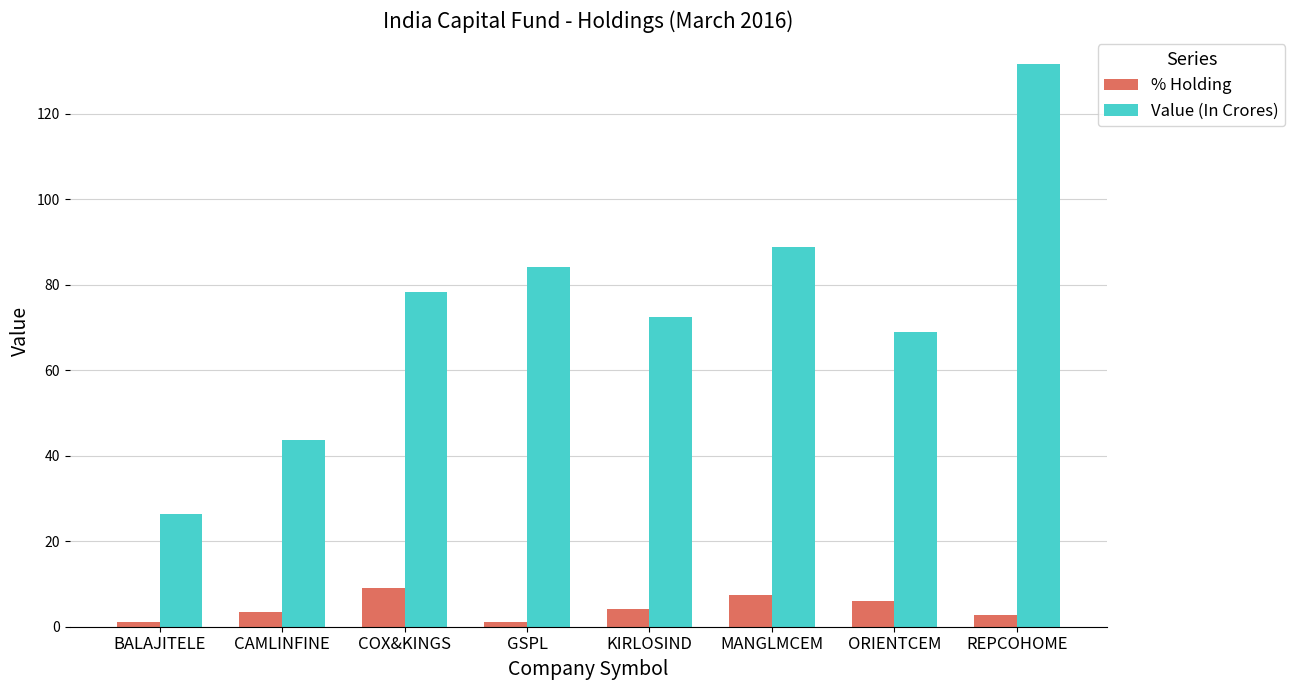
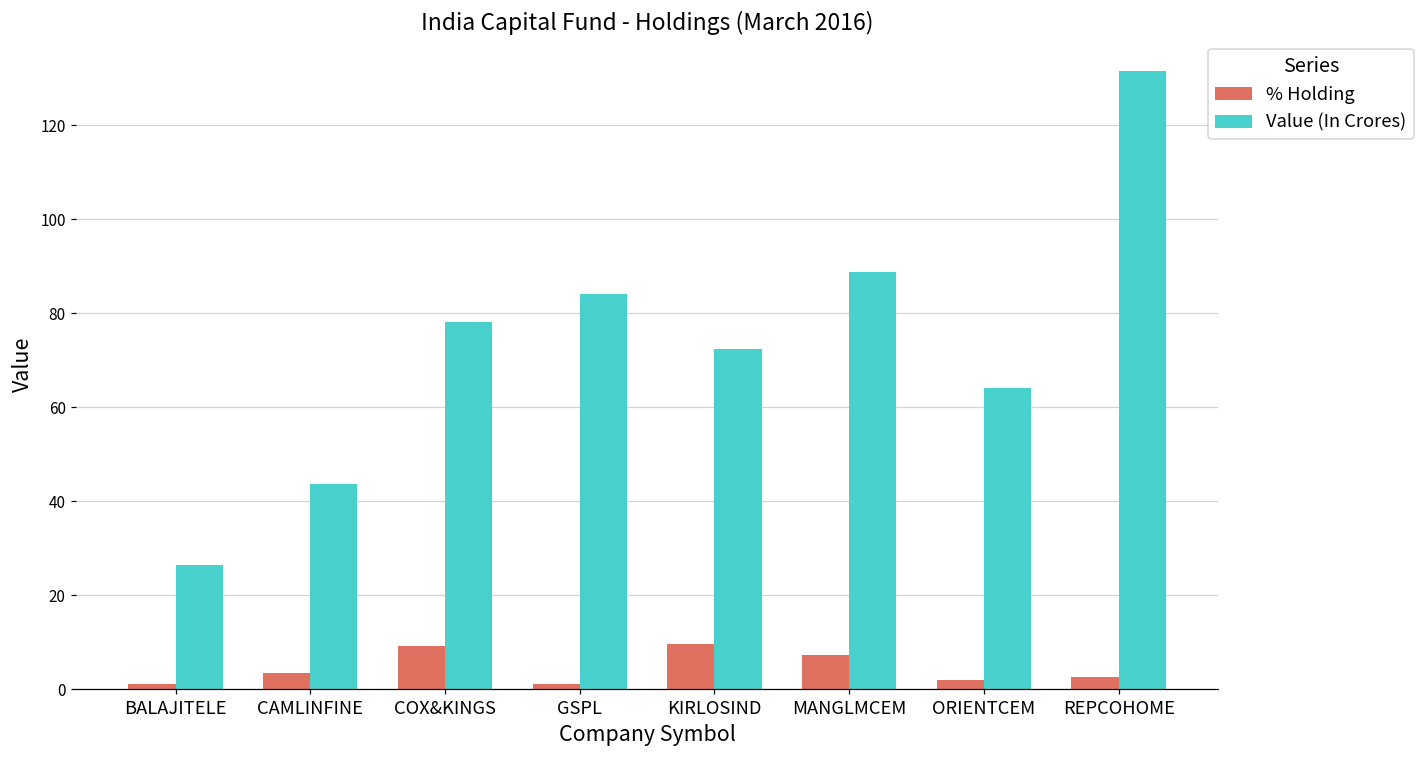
% Holding, KIRLOSIND: 4 -> 10
% Holding, ORIENTCEM: 6 -> 2
Value (In Crores), ORIENTCEM: 69 -> 64
